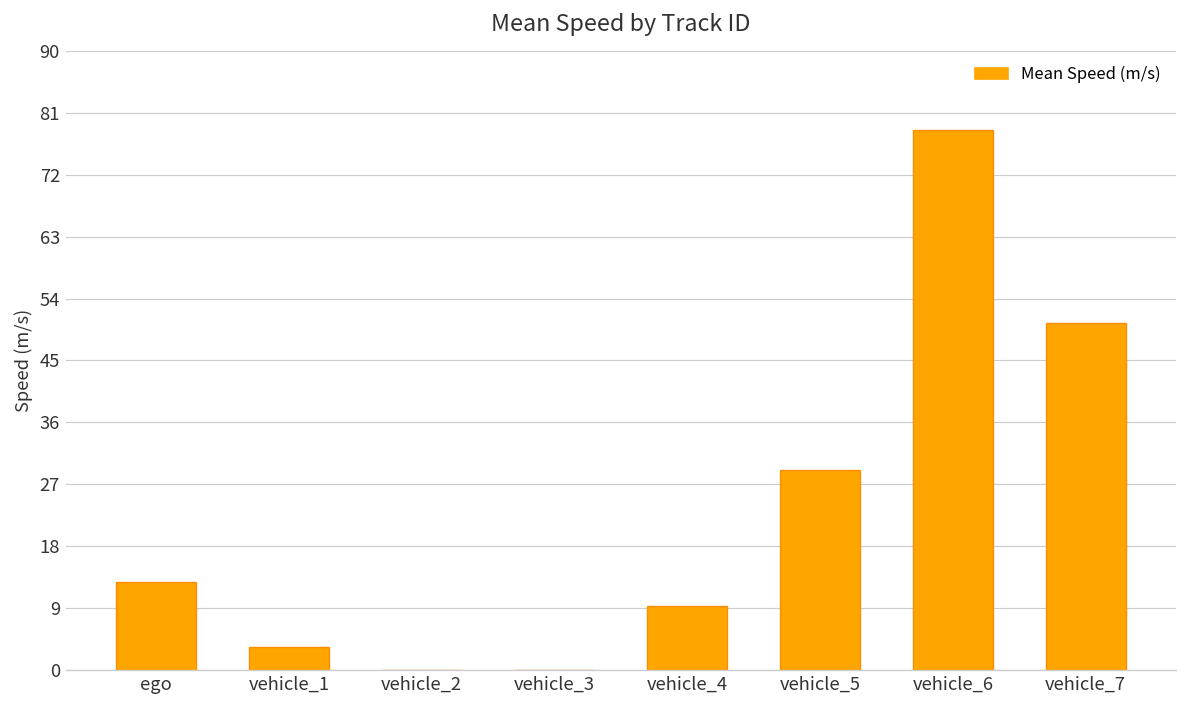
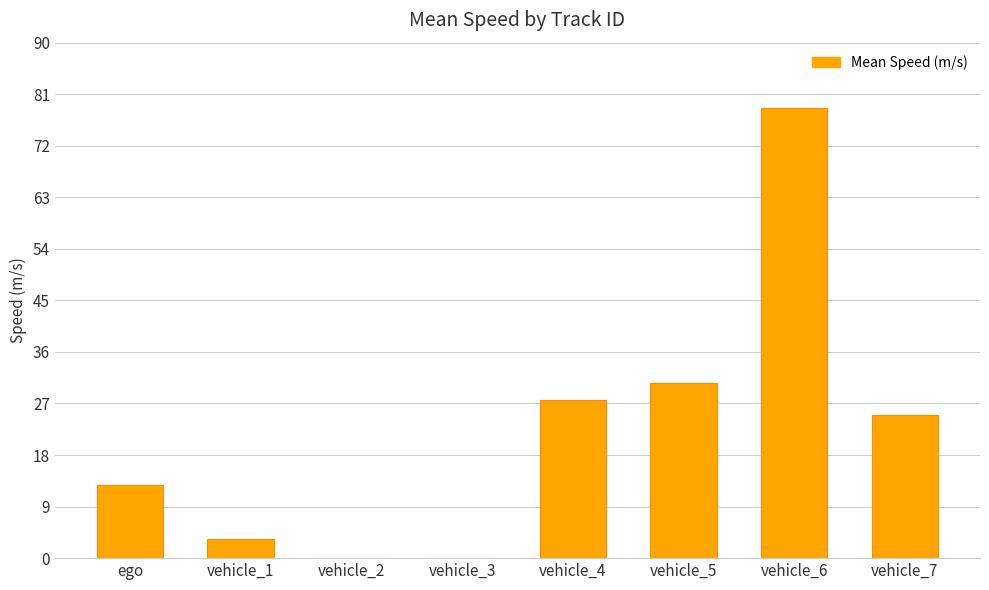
vehicle_4: 9 -> 28
vehicle_5: 29 -> 31
vehicle_7: 51 -> 25
